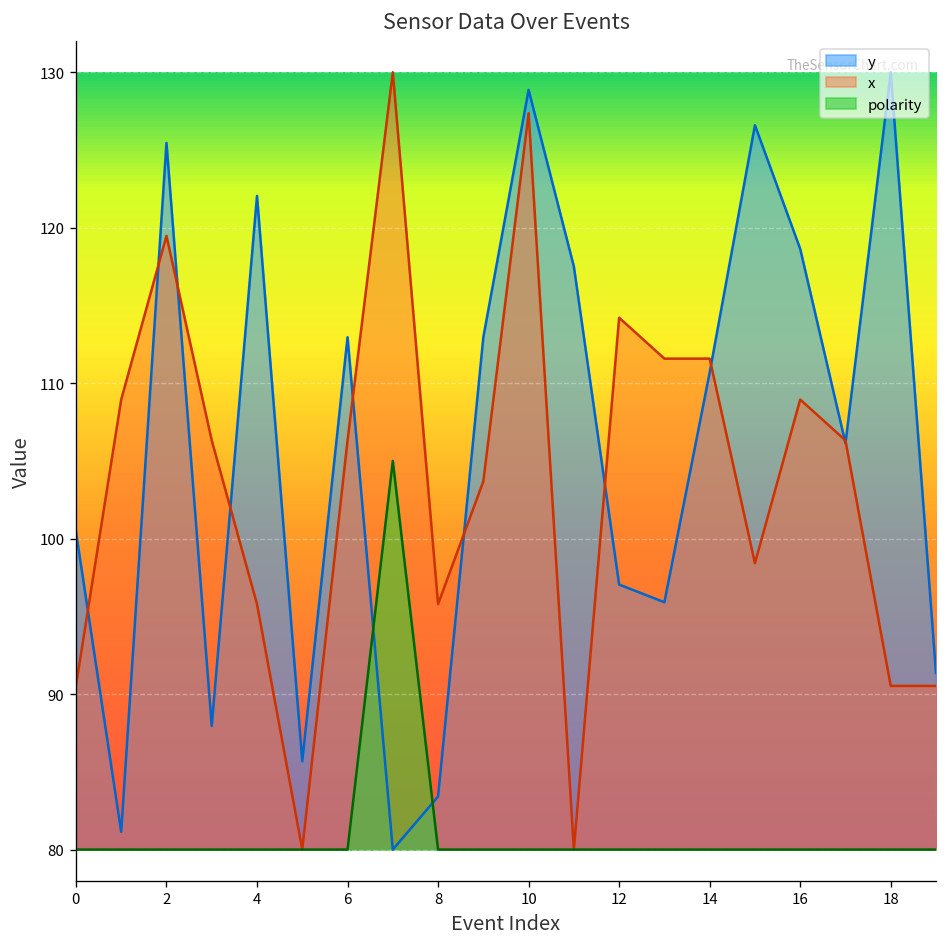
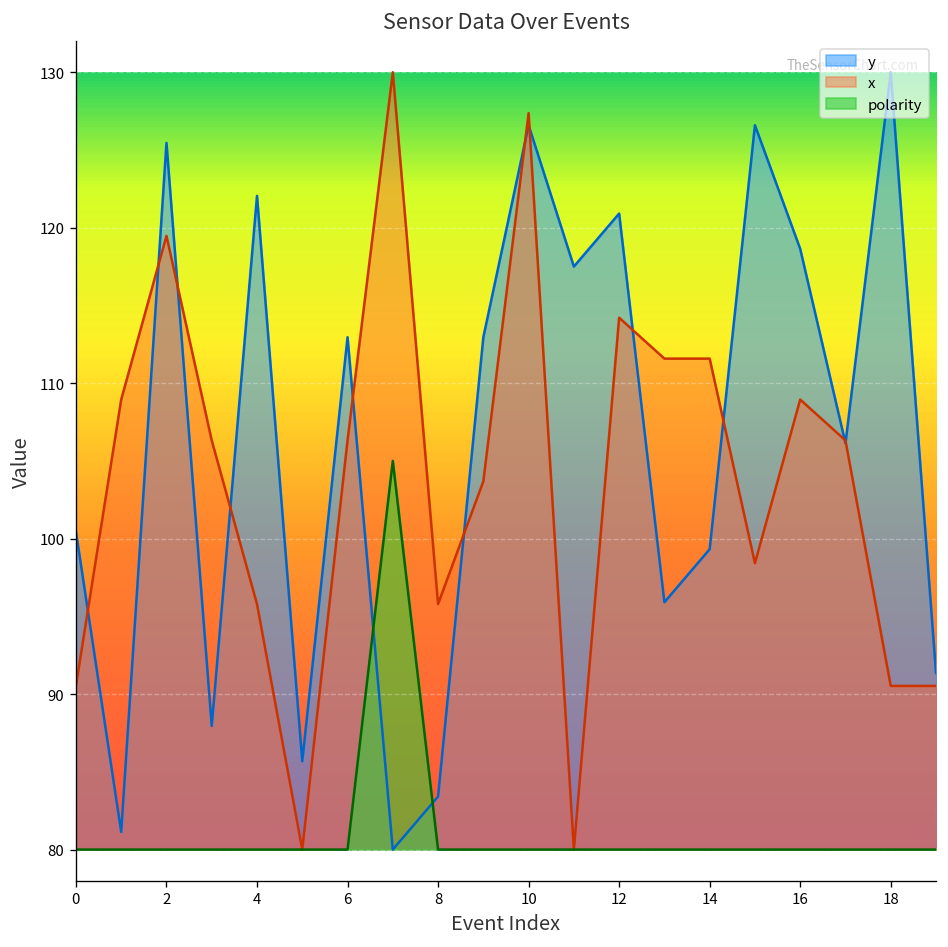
y, 10: 128.9 -> 126.6
y, 12: 97.0 -> 120.9
y, 14: 110.7 -> 99.3
